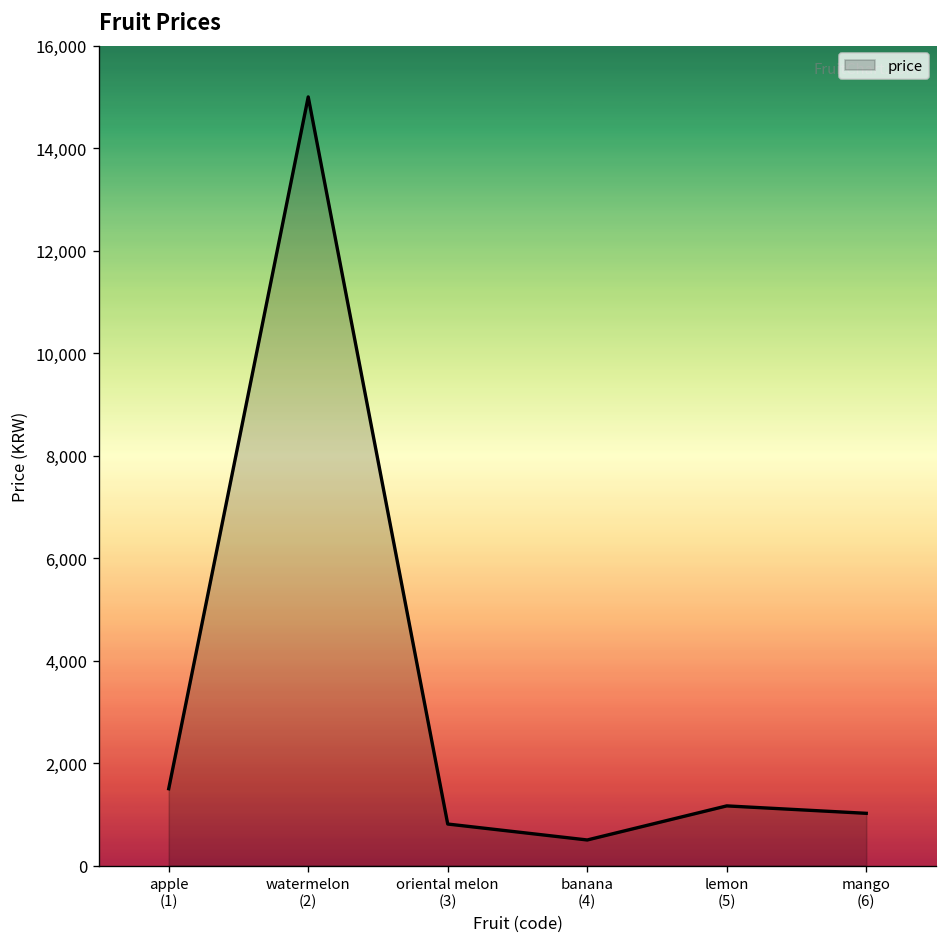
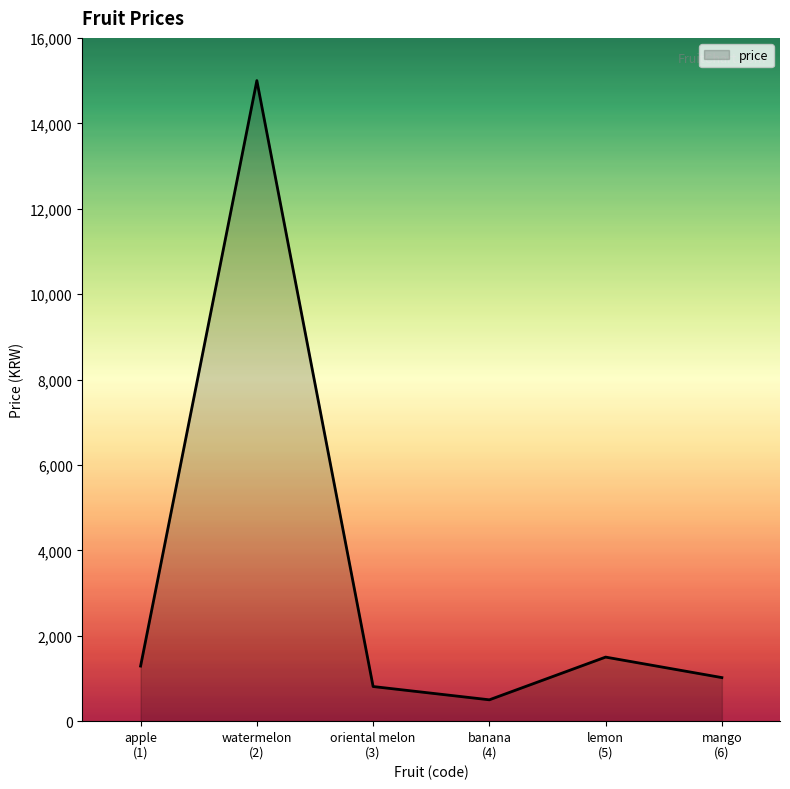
apple (1): 1,500 -> 1,300
lemon (5): 1,200 -> 1,500
